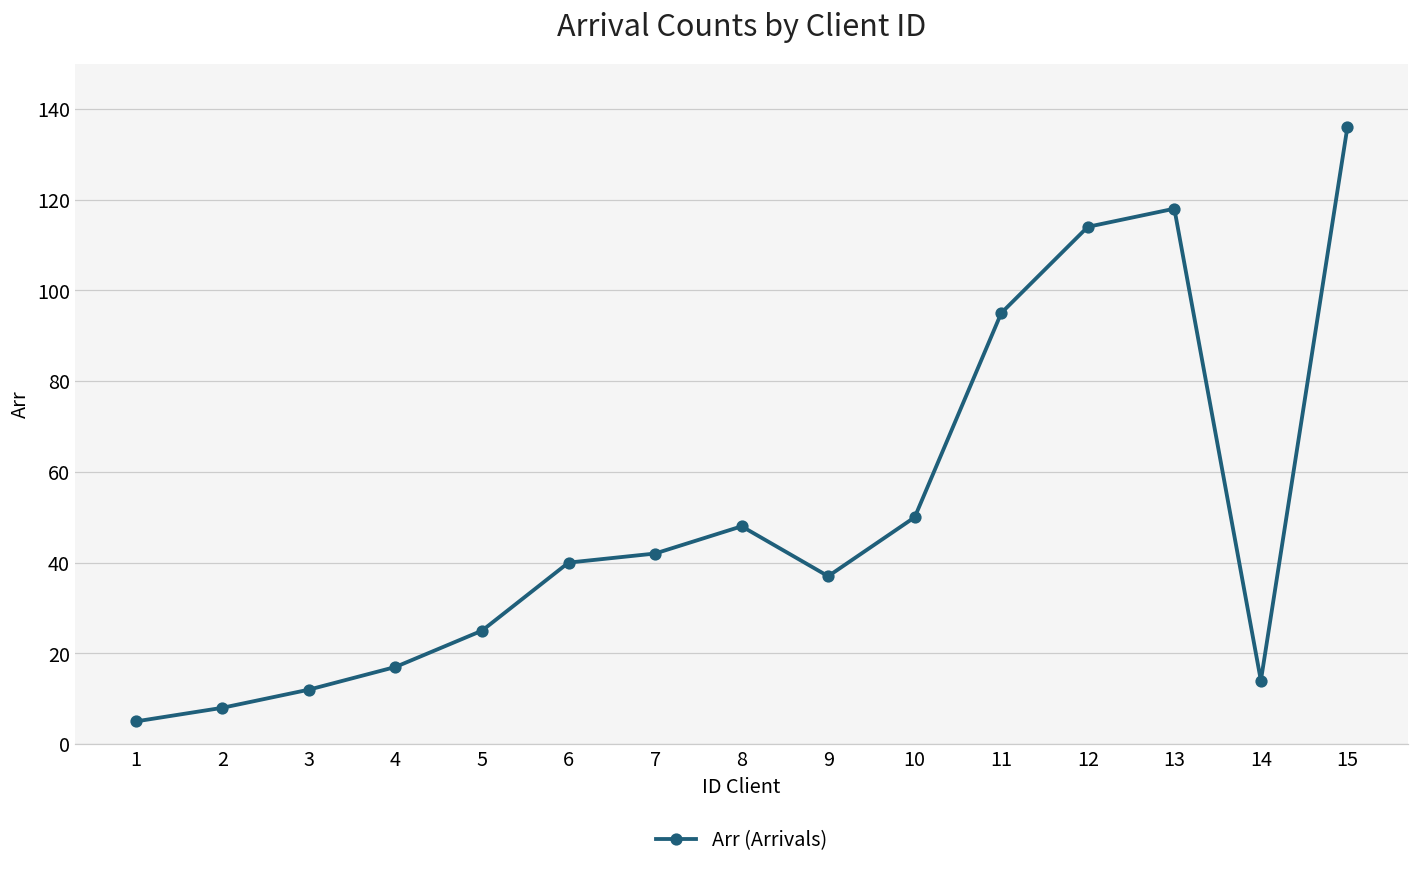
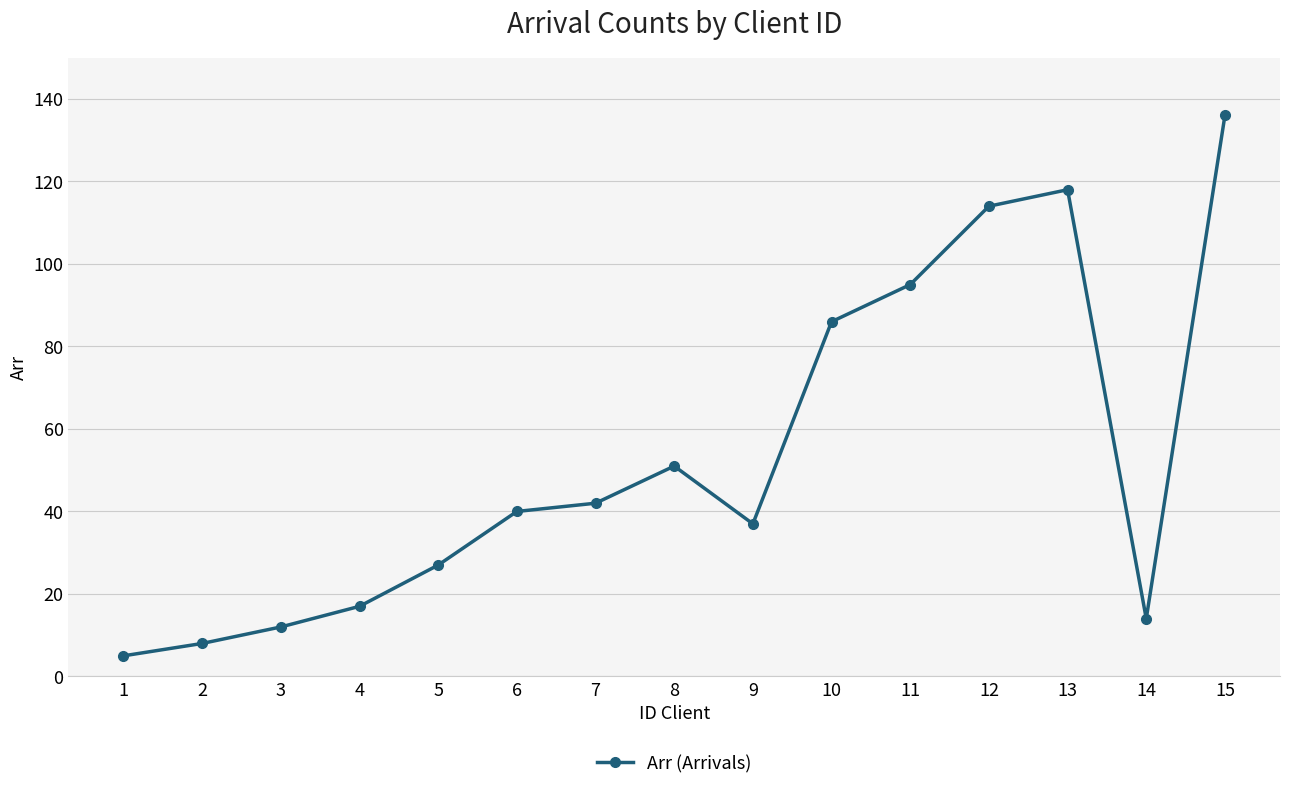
5: 25 -> 27
8: 48 -> 51
10: 50 -> 86
